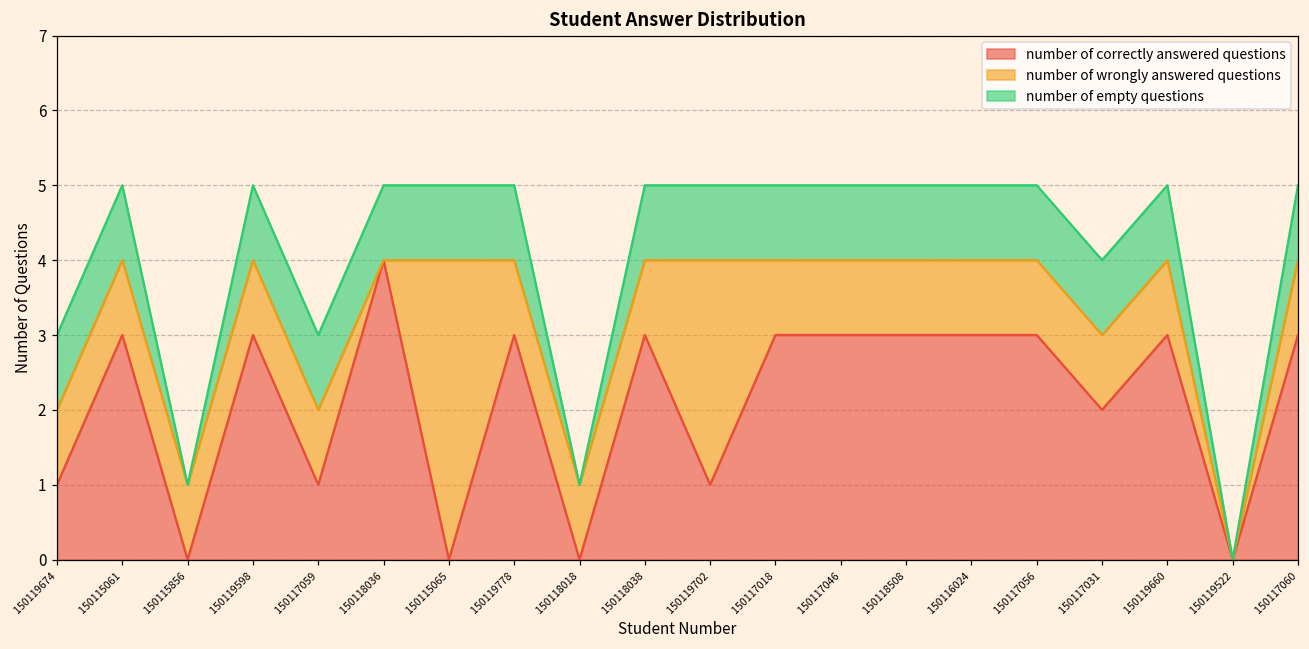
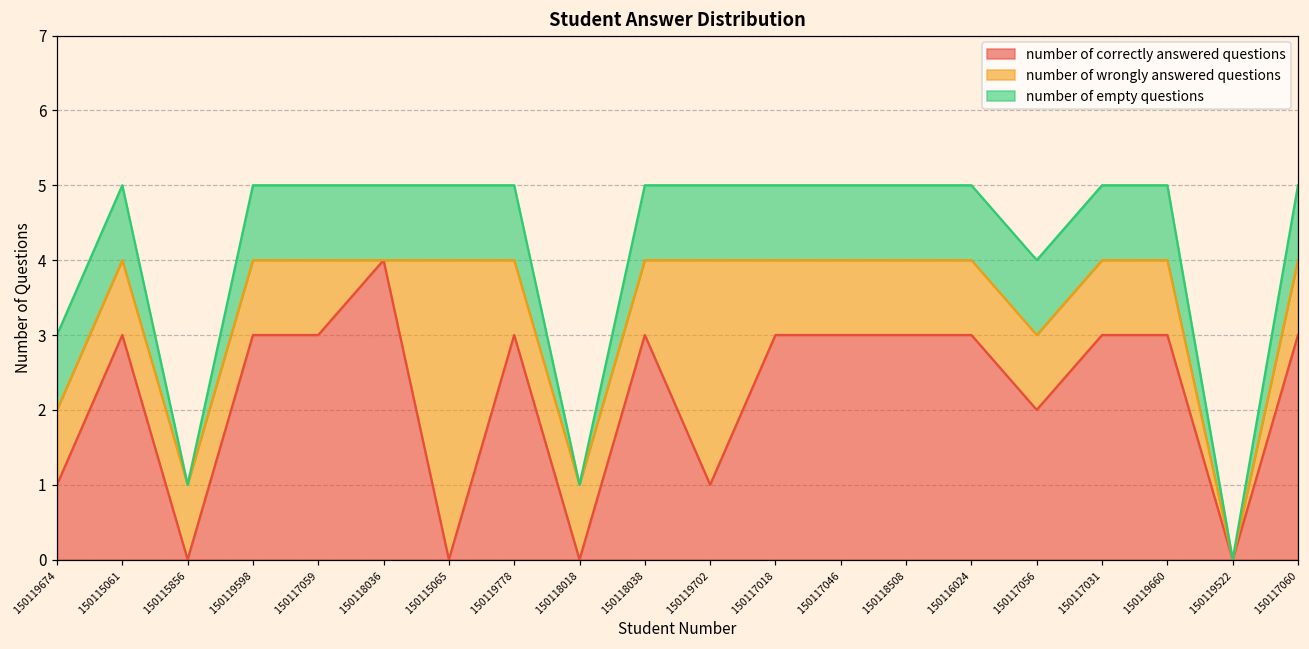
number of correctly answered questions, 150117059: 1 -> 3
number of correctly answered questions, 150117056: 3 -> 2
number of correctly answered questions, 150117031: 2 -> 3
